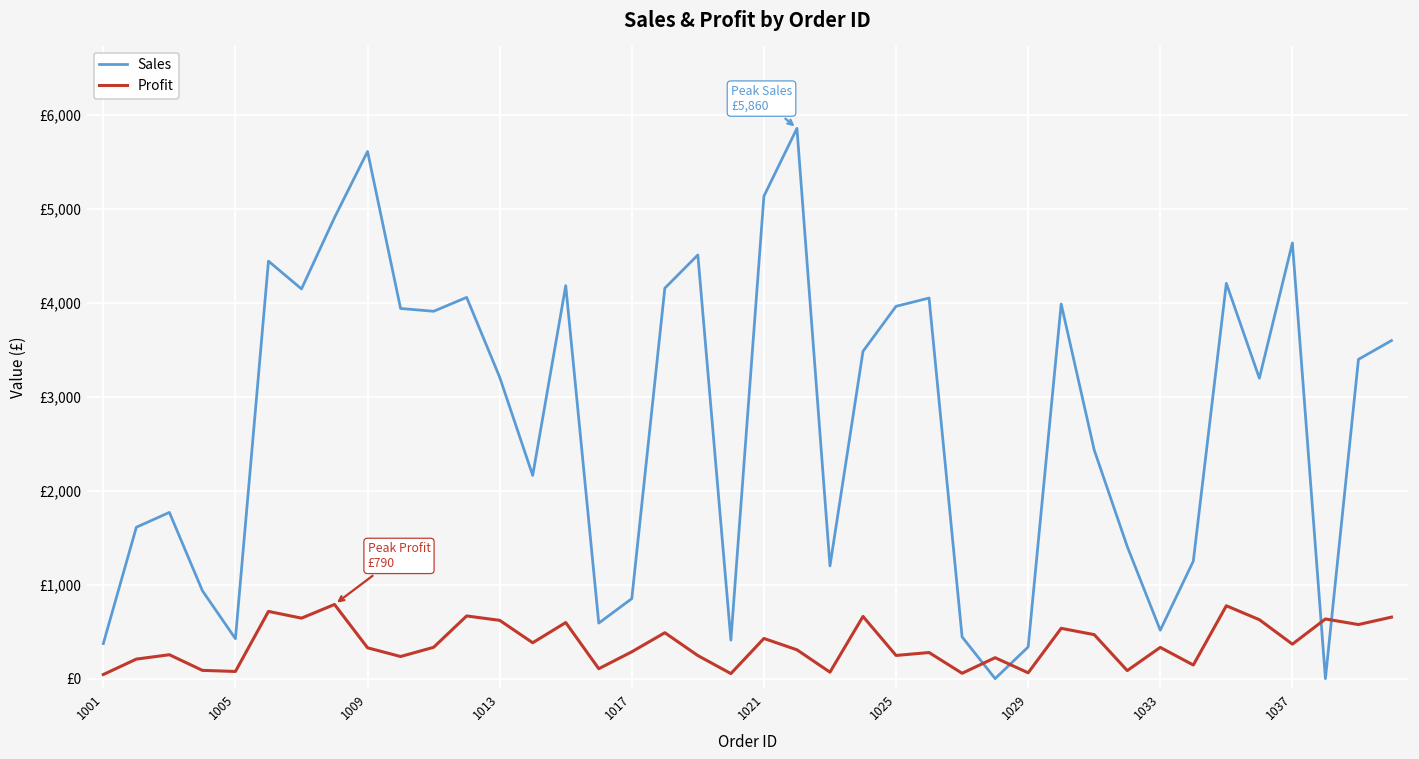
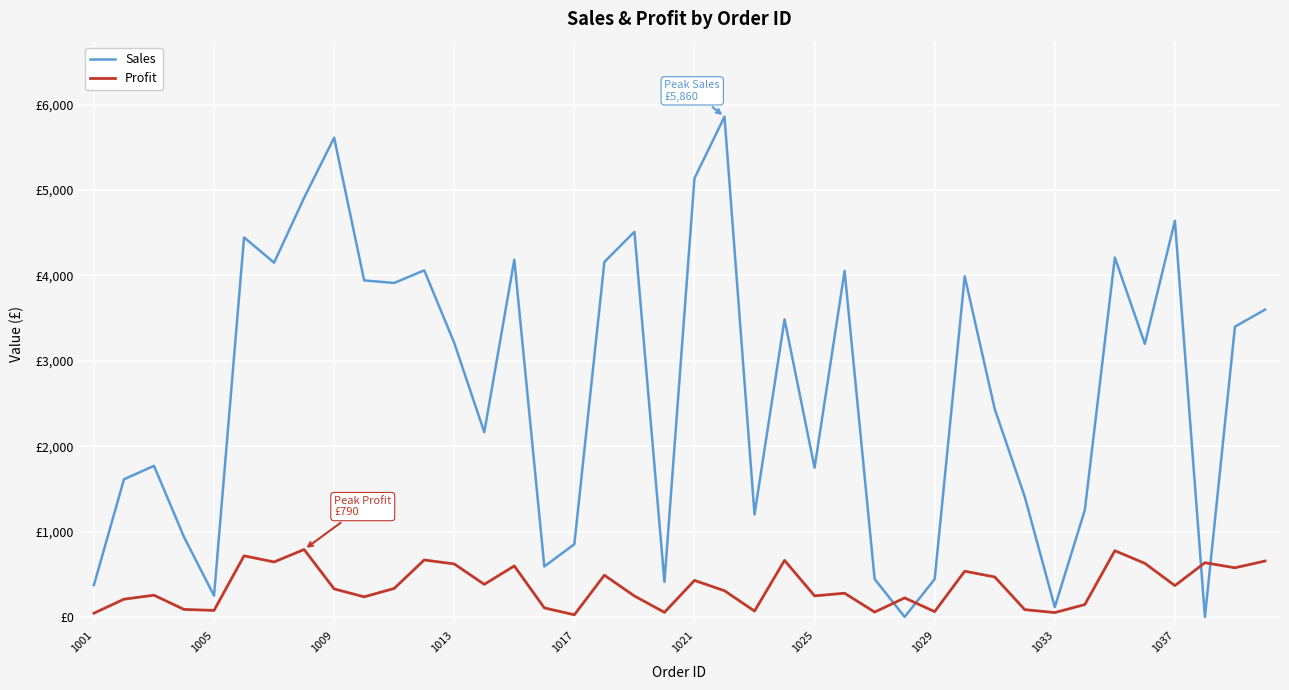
Sales, 1005: £400 -> £200
Profit, 1017: £300 -> £0
Sales, 1025: £4,000 -> £1,700
Sales, 1029: £300 -> £400
Sales, 1033: £500 -> £100
Profit, 1033: £300 -> £100
